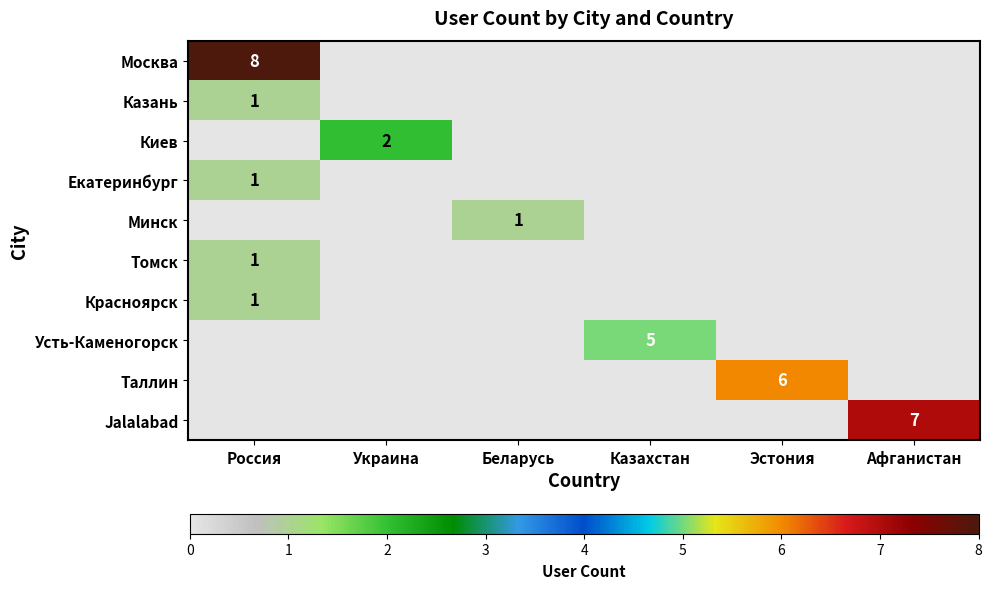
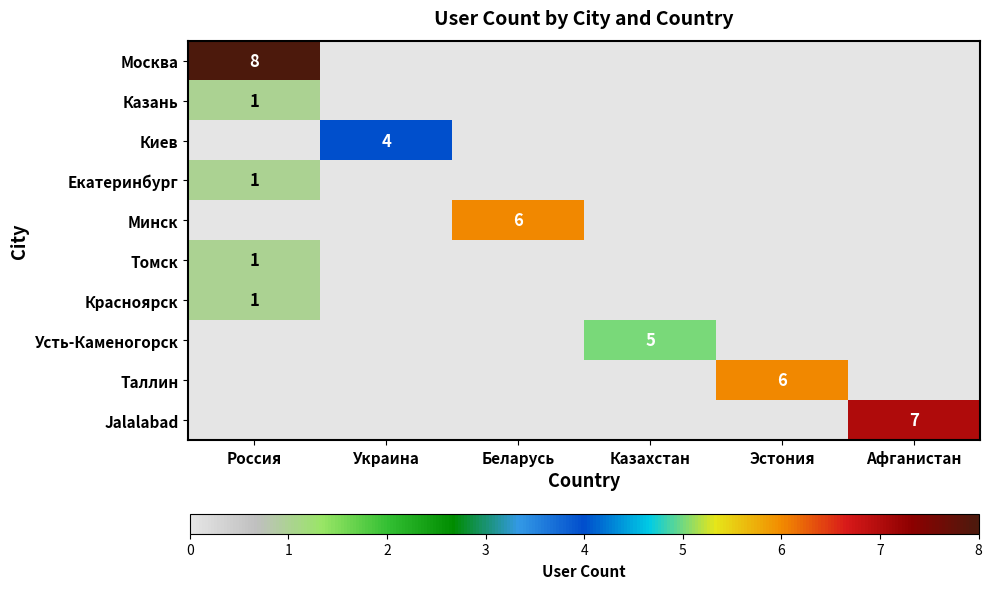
Киев, Украина: 2 -> 4
Минск, Беларусь: 1 -> 6
